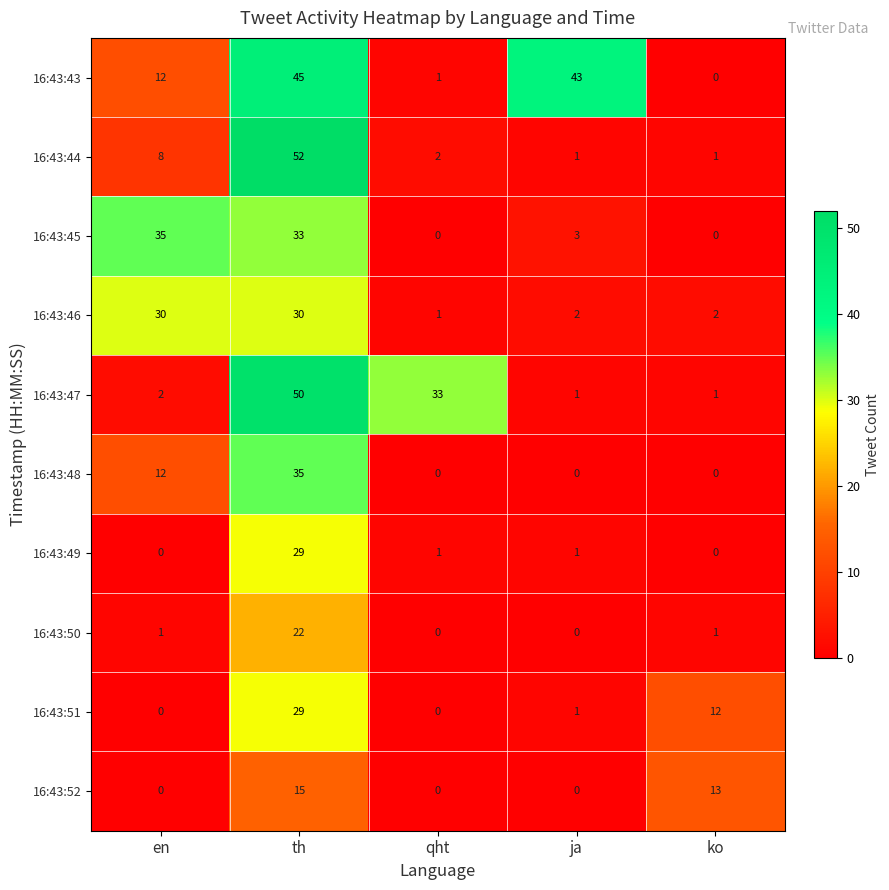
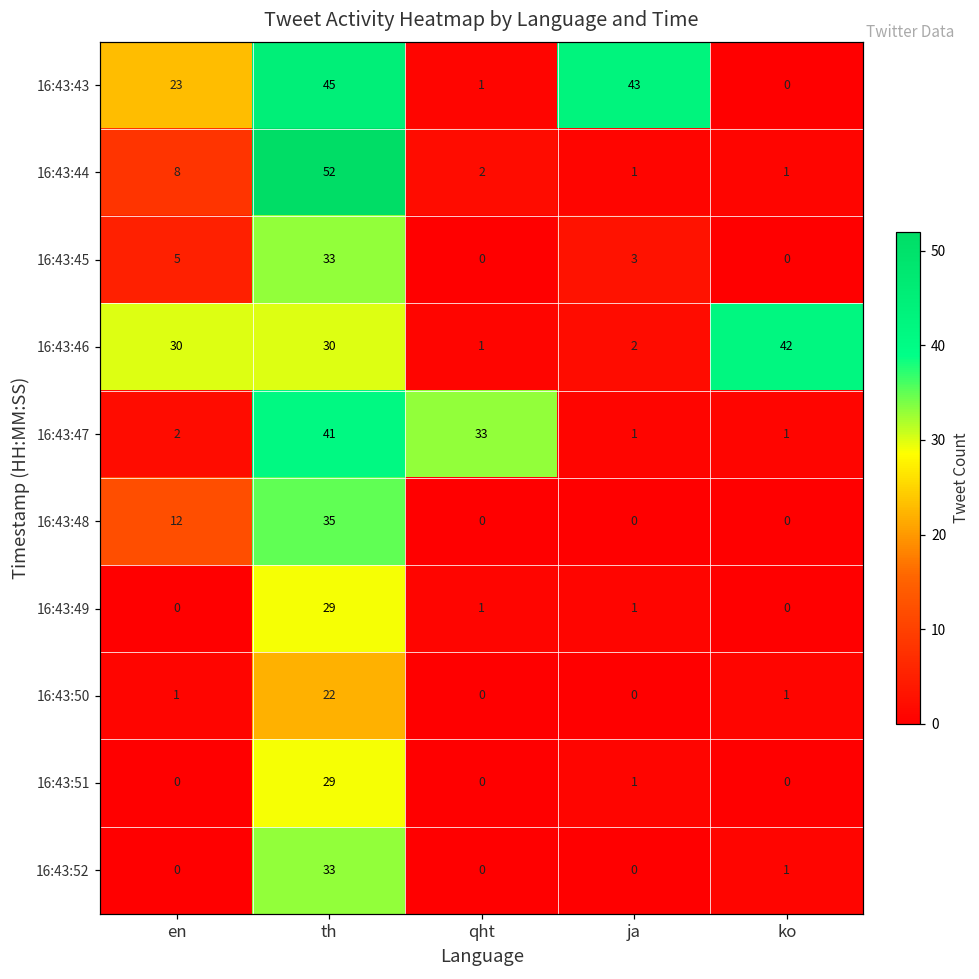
16:43:43, en: 12 -> 23
16:43:45, en: 35 -> 5
16:43:46, ko: 2 -> 42
16:43:47, th: 50 -> 41
16:43:51, ko: 12 -> 0
16:43:52, th: 15 -> 33
16:43:52, ko: 13 -> 1
